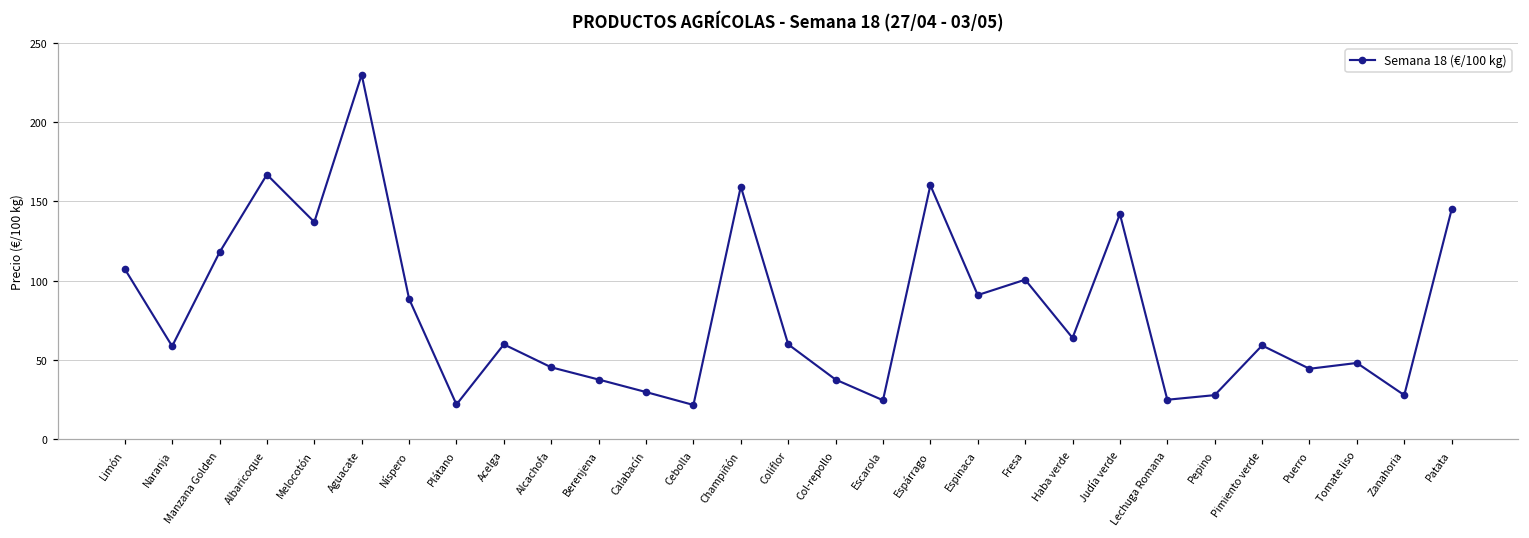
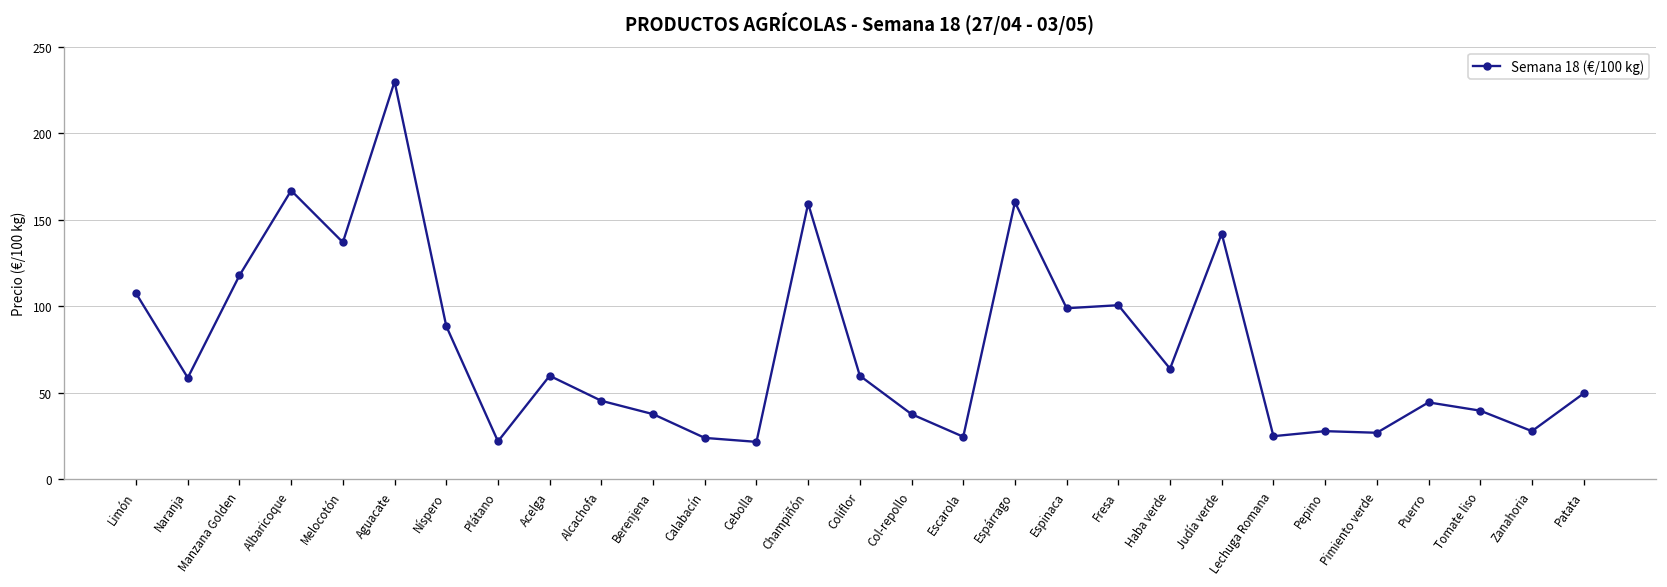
Calabacín: 30 -> 24
Espinaca: 91 -> 99
Pimiento verde: 59 -> 27
Tomate liso: 48 -> 40
Patata: 145 -> 50
